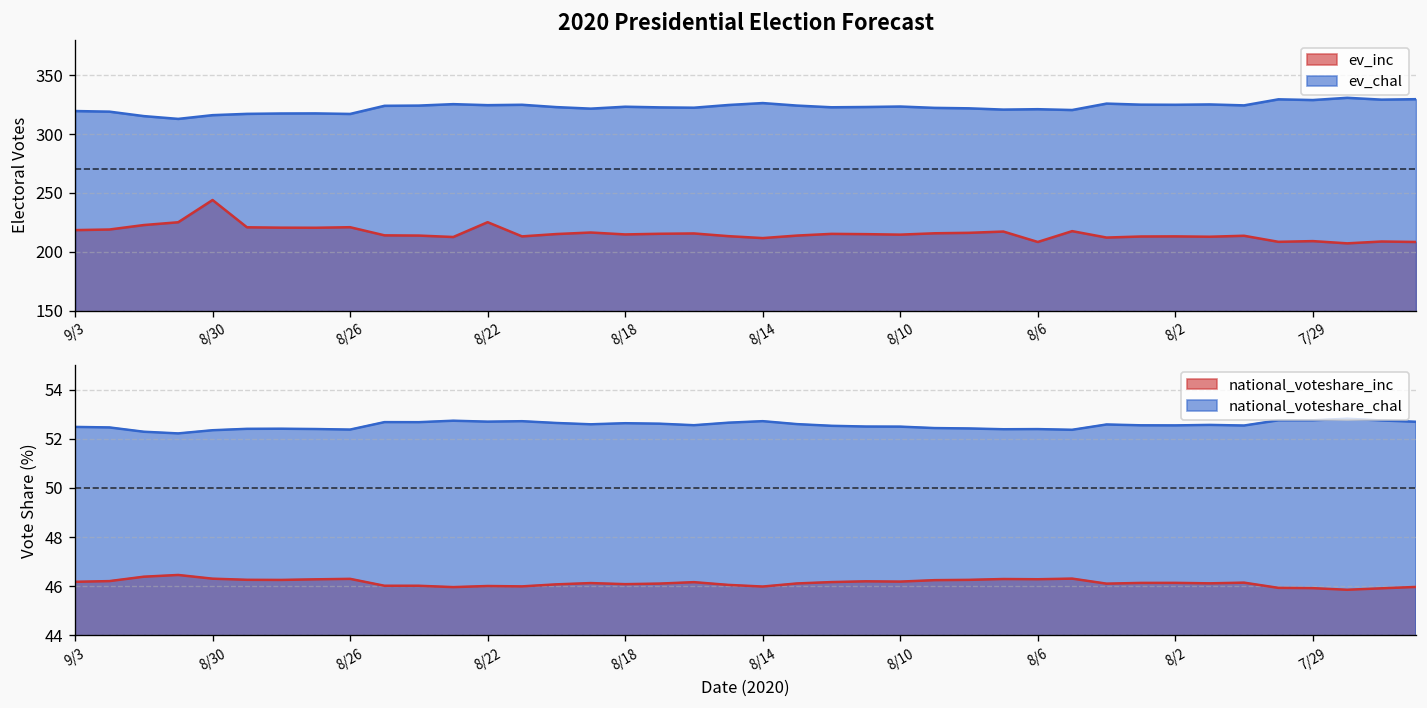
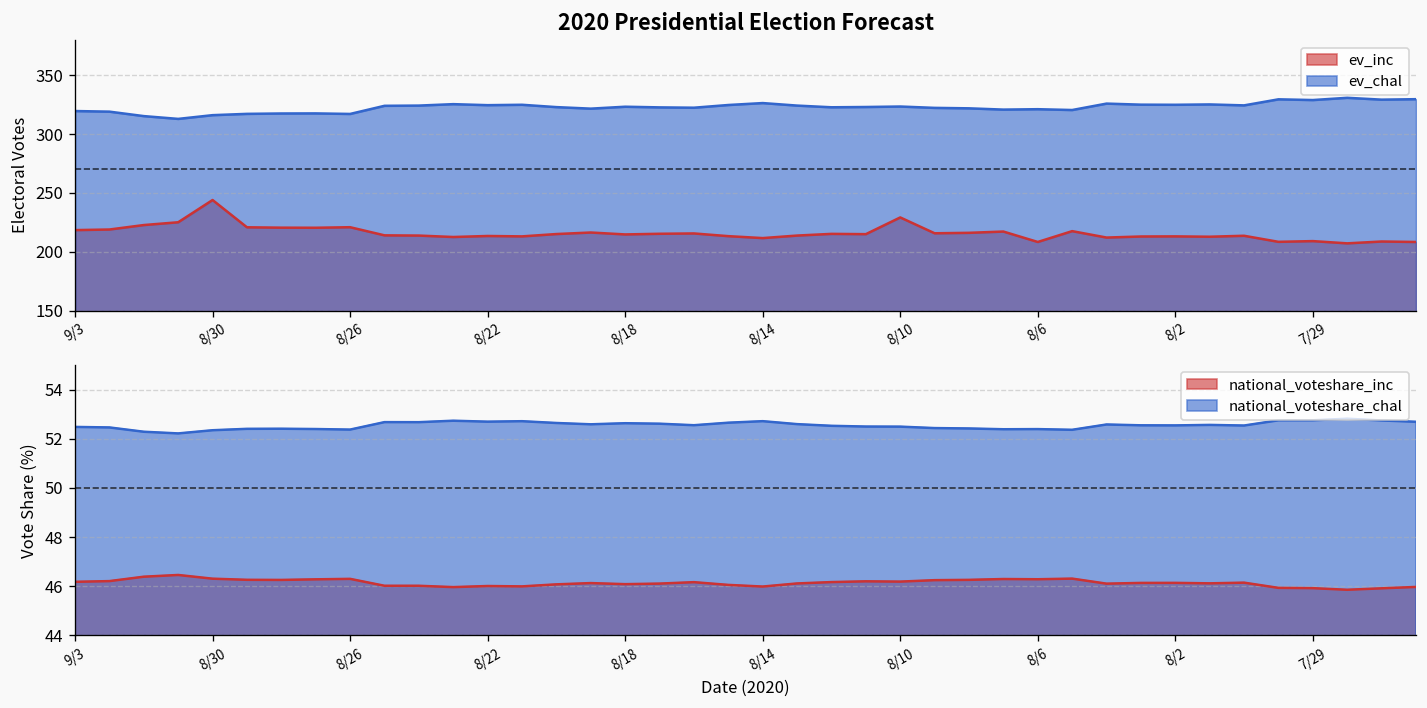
2020 Presidential Election Forecast, ev_inc, 8/22: 230 -> 210
2020 Presidential Election Forecast, ev_inc, 8/10: 210 -> 230
